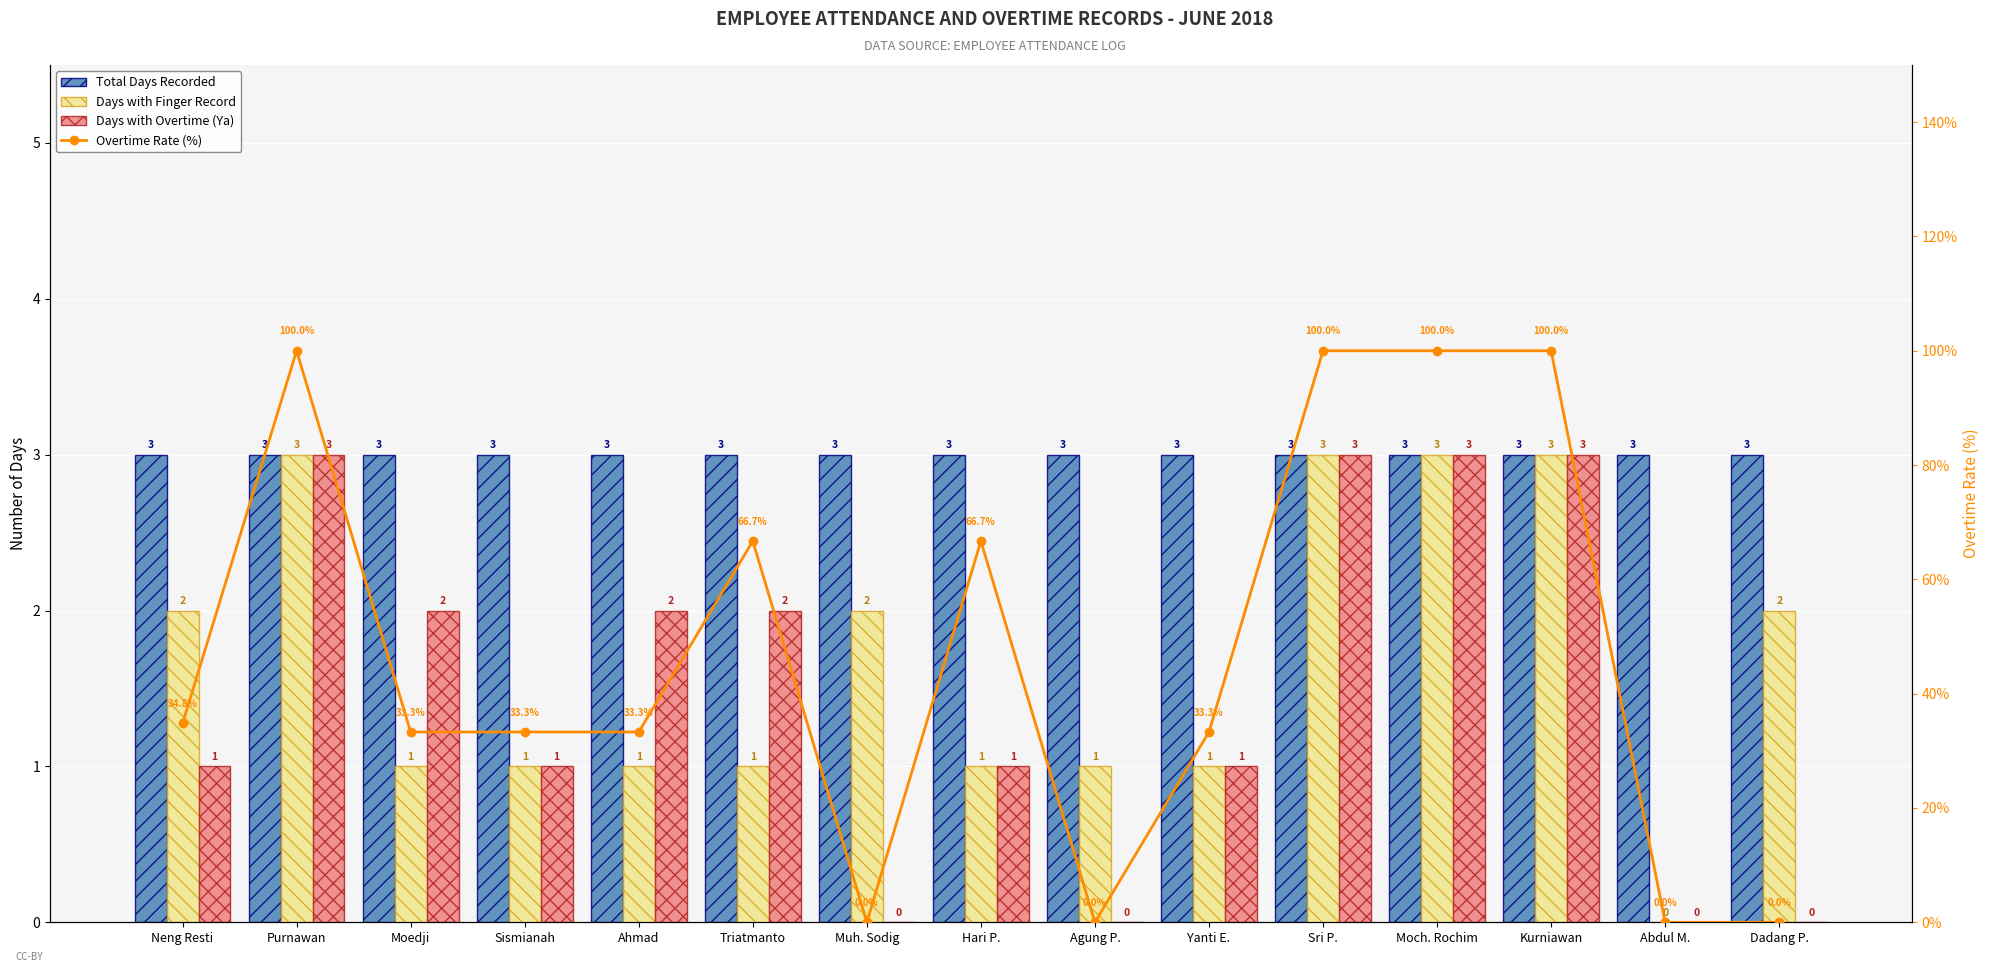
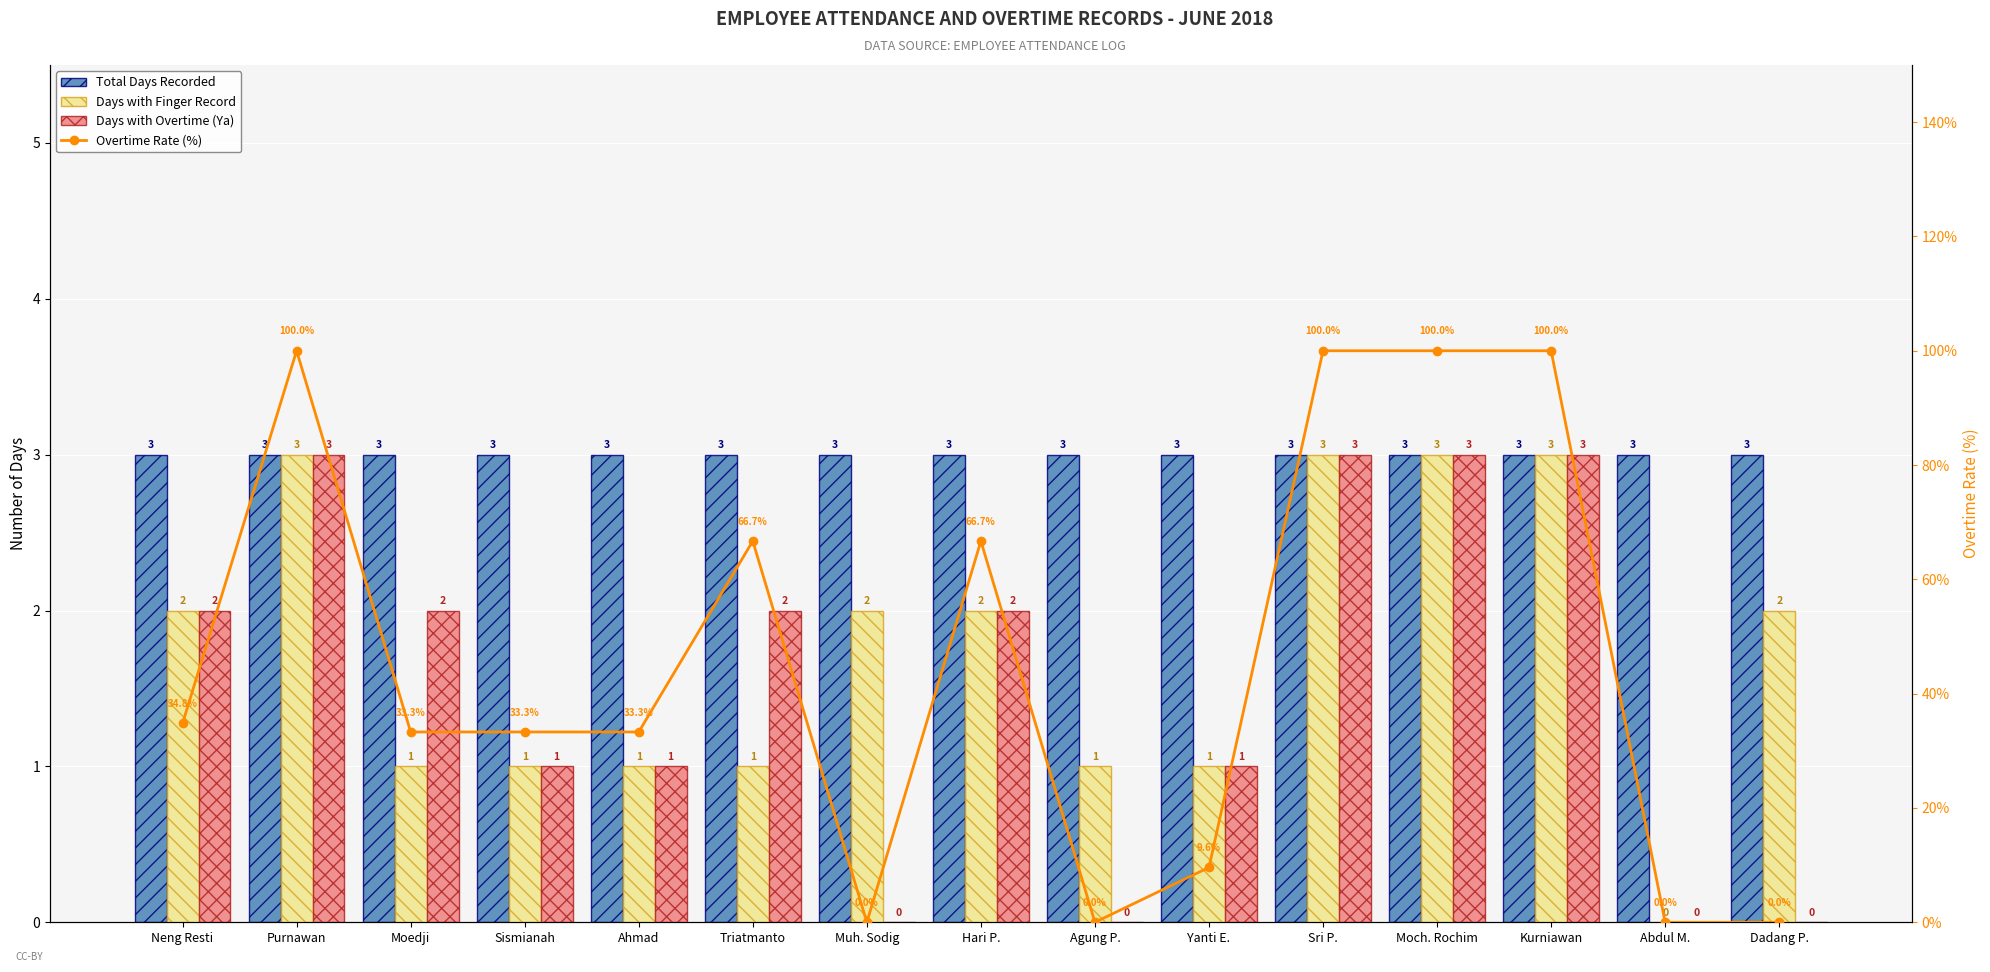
Days with Overtime (Ya), Neng Resti: 1 -> 2
Days with Overtime (Ya), Ahmad: 2 -> 1
Days with Finger Record, Hari P.: 1 -> 2
Days with Overtime (Ya), Hari P.: 1 -> 2
Overtime Rate (%), Yanti E.: 33.3% -> 9.6%
